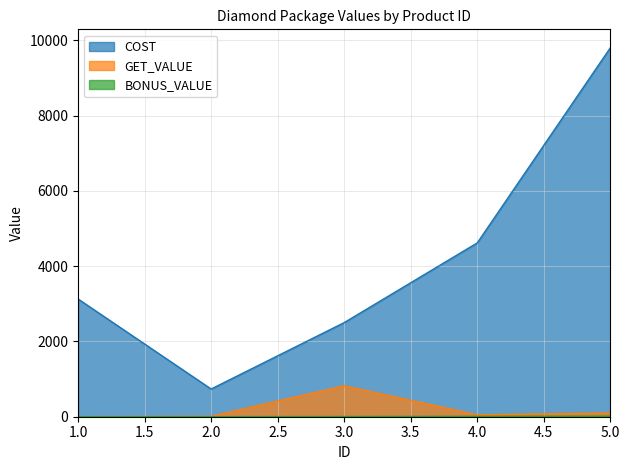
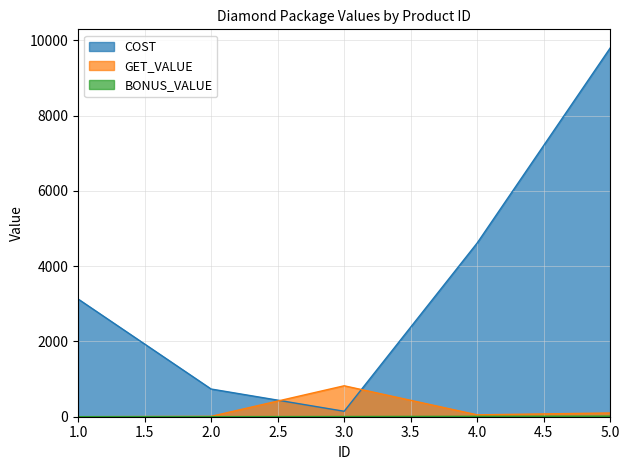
COST, 3.0: 2500 -> 100
